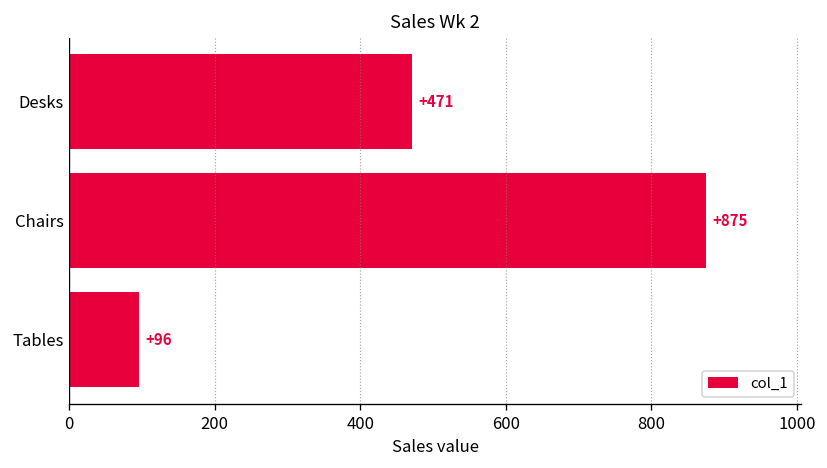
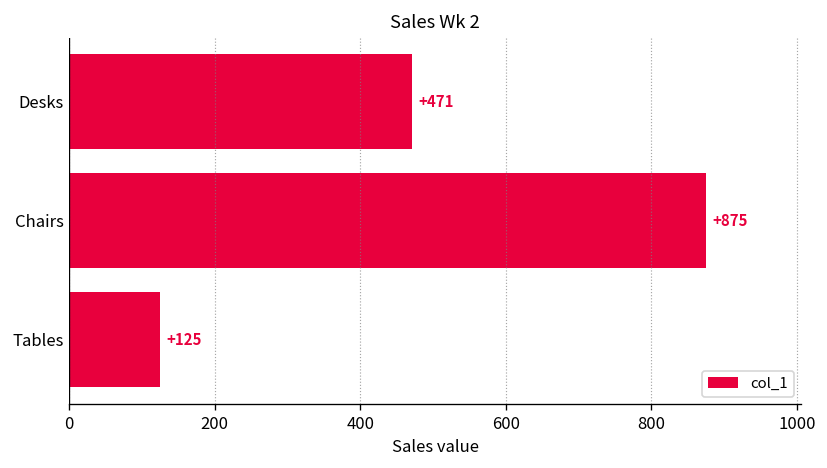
Tables: +96 -> +125
